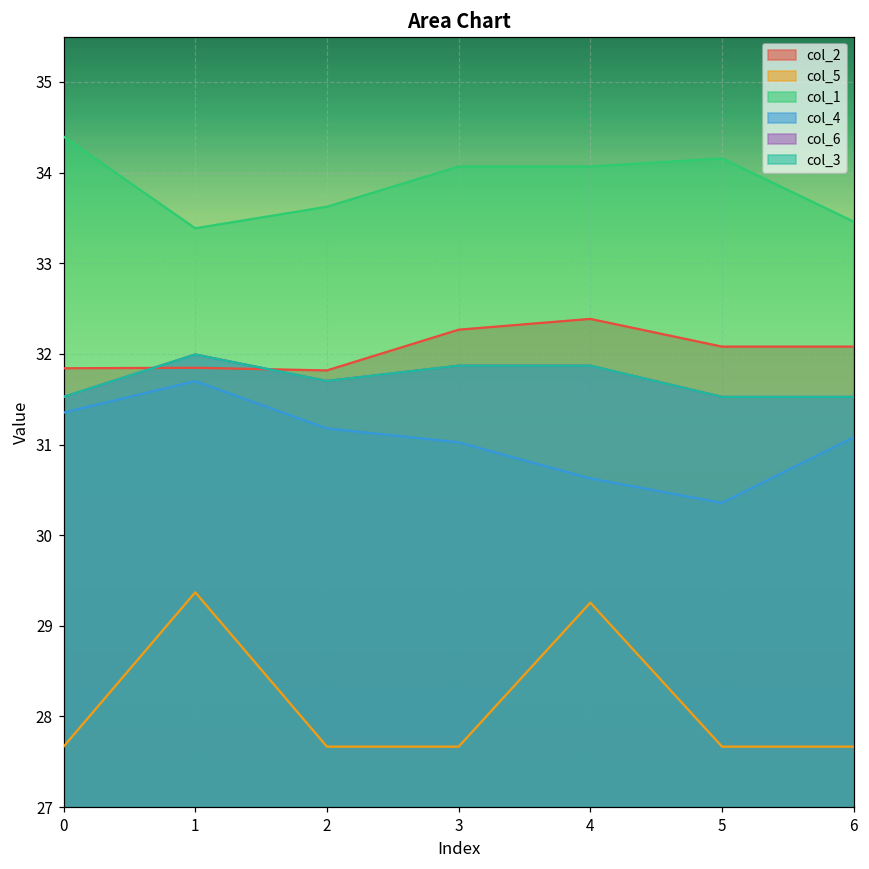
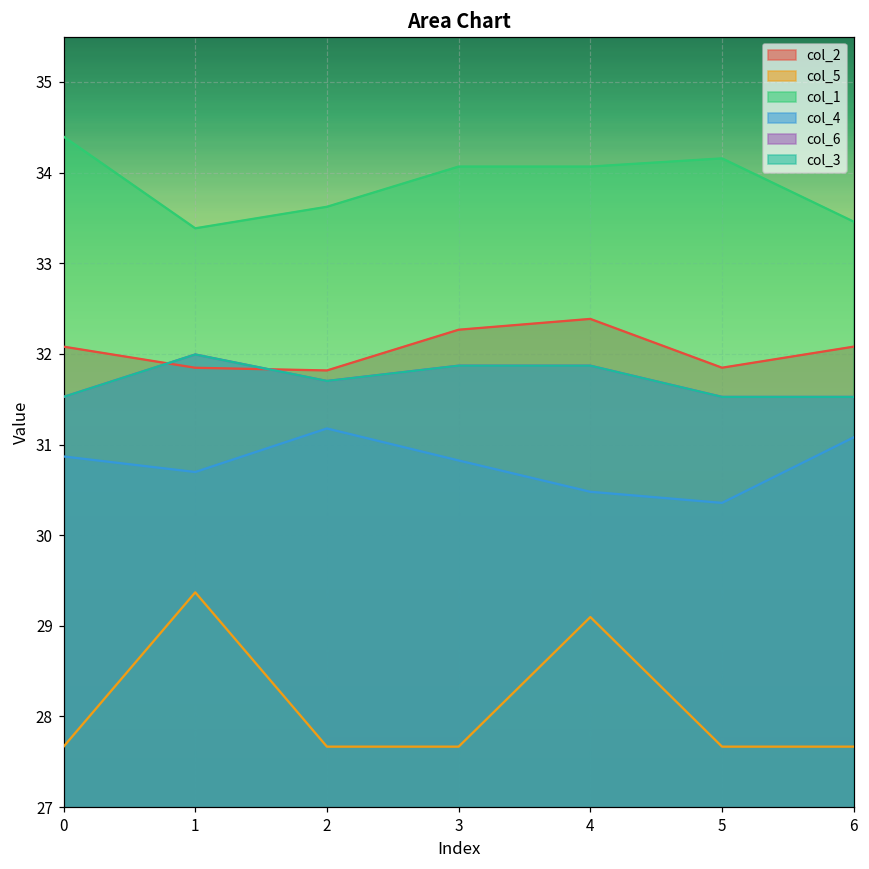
col_2, 0: 31.8 -> 32.1
col_4, 0: 31.4 -> 30.9
col_4, 1: 31.7 -> 30.7
col_4, 3: 31.0 -> 30.8
col_5, 4: 29.3 -> 29.1
col_4, 4: 30.6 -> 30.5
col_2, 5: 32.1 -> 31.8
